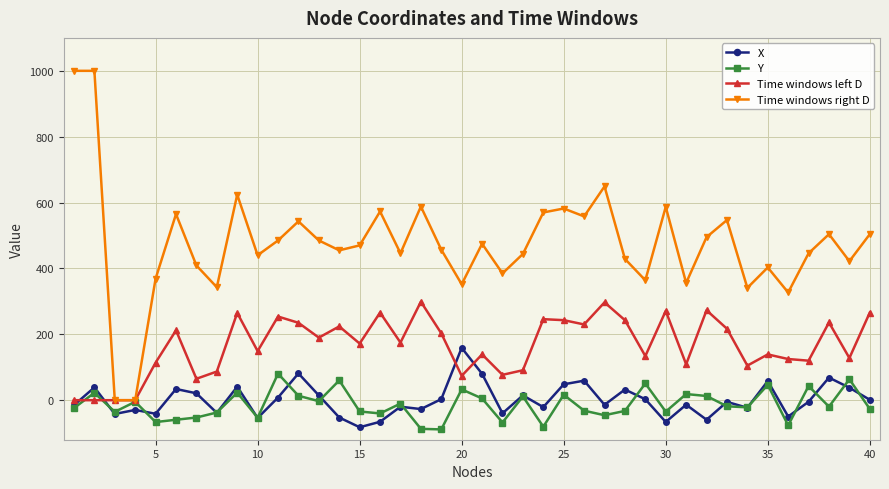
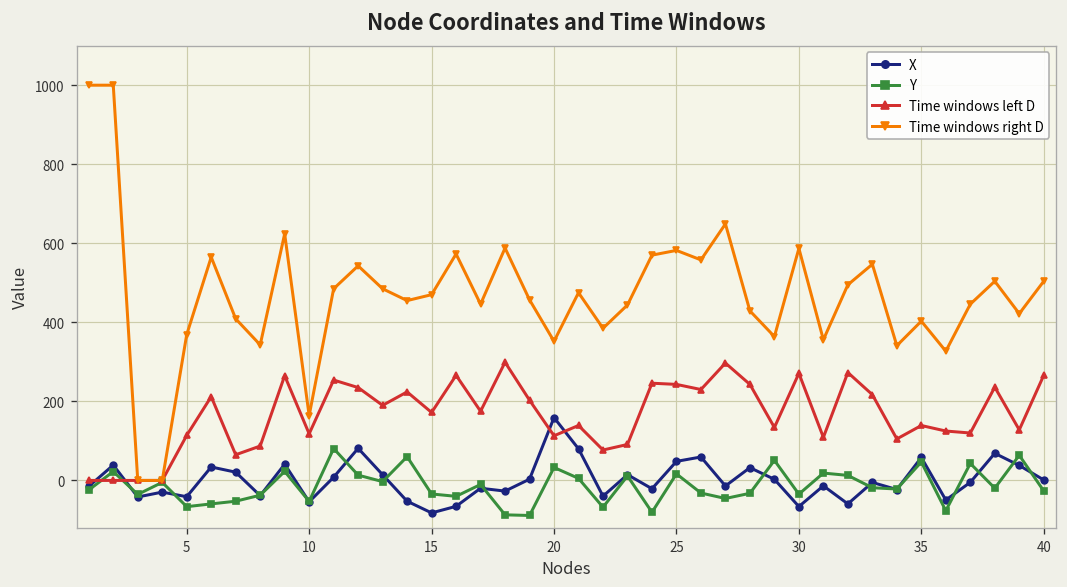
Time windows left D, 10: 150 -> 120
Time windows right D, 10: 440 -> 160
Time windows left D, 20: 70 -> 110
